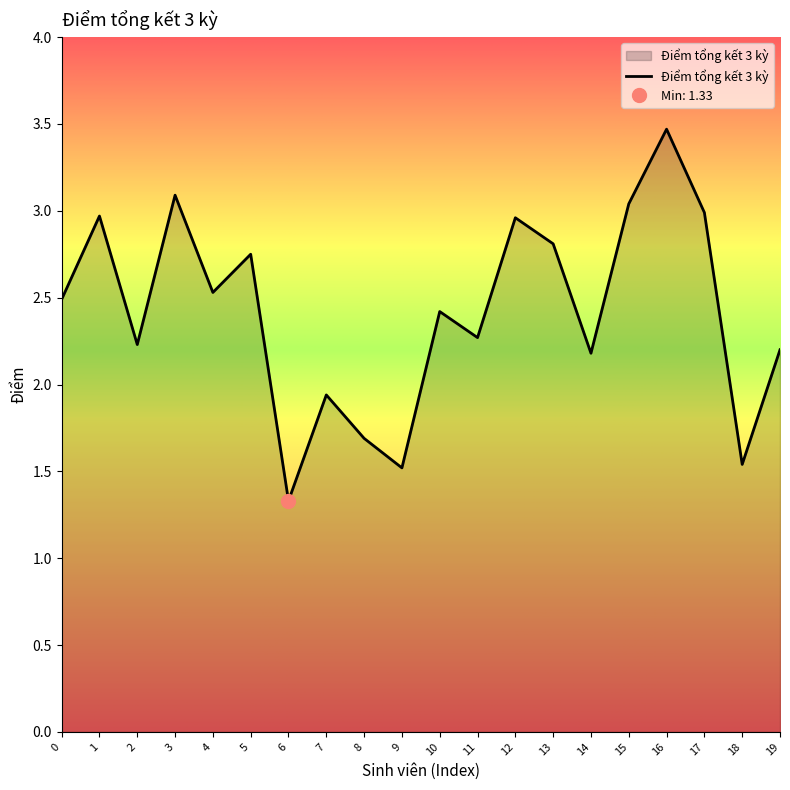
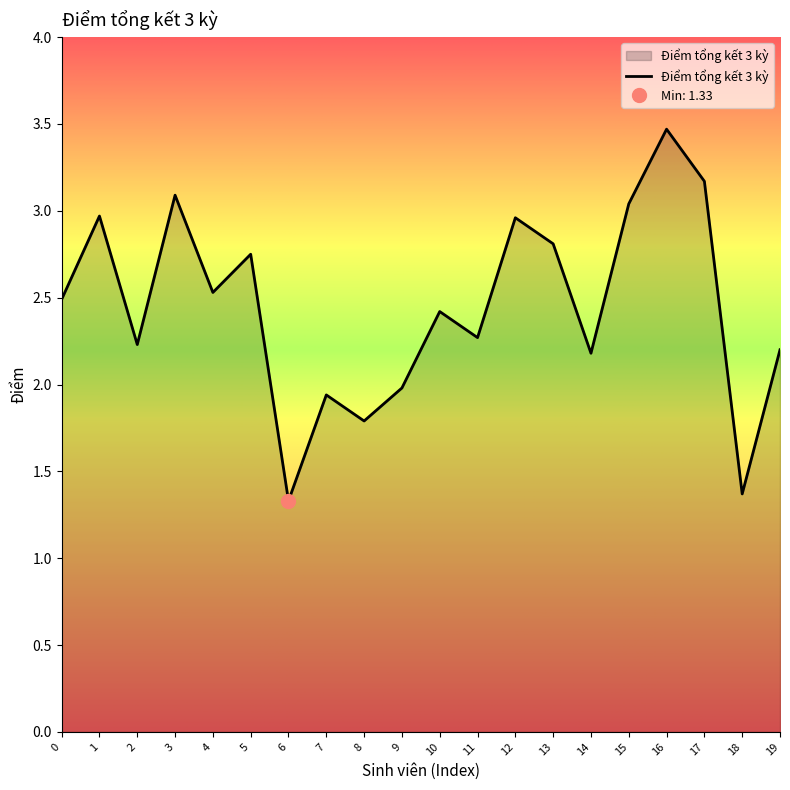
Điểm tổng kết 3 kỳ, 8: 1.69 -> 1.79
Điểm tổng kết 3 kỳ, 9: 1.52 -> 1.98
Điểm tổng kết 3 kỳ, 17: 2.99 -> 3.17
Điểm tổng kết 3 kỳ, 18: 1.54 -> 1.37
